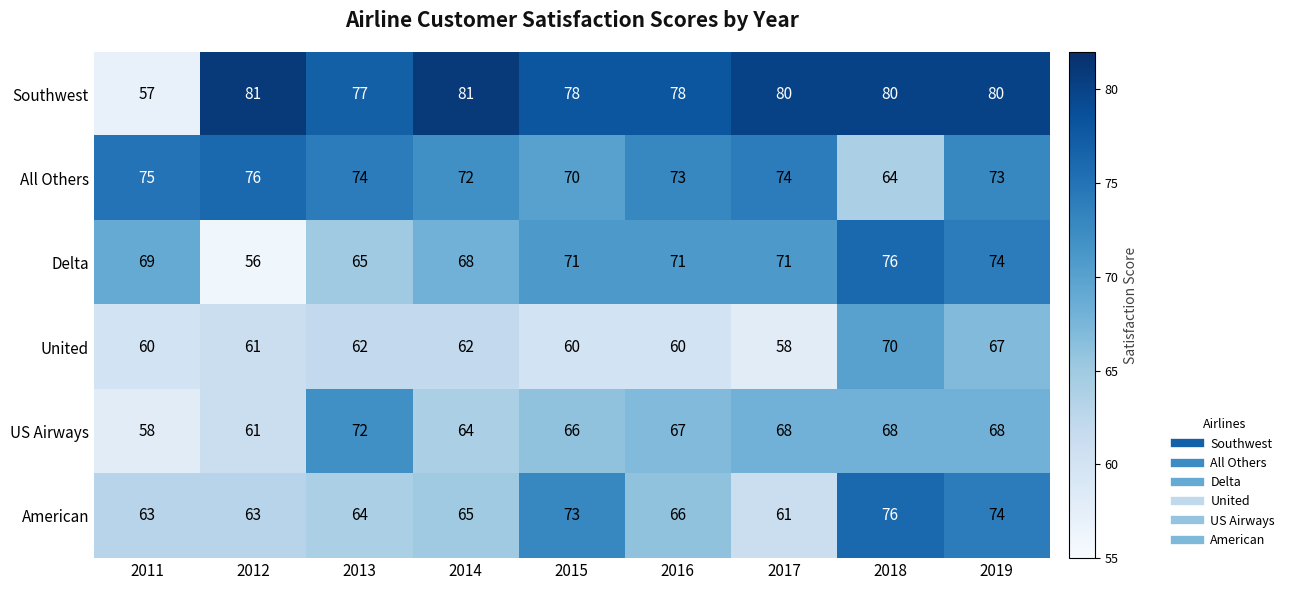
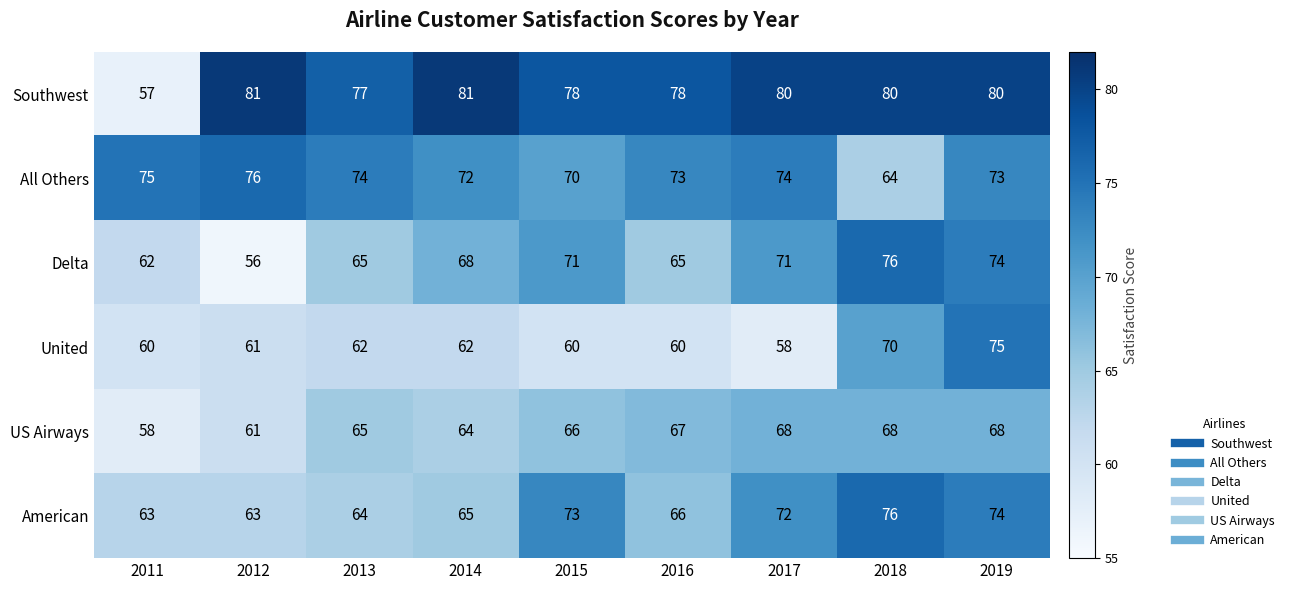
Delta, 2011: 69 -> 62
Delta, 2016: 71 -> 65
United, 2019: 67 -> 75
US Airways, 2013: 72 -> 65
American, 2017: 61 -> 72
